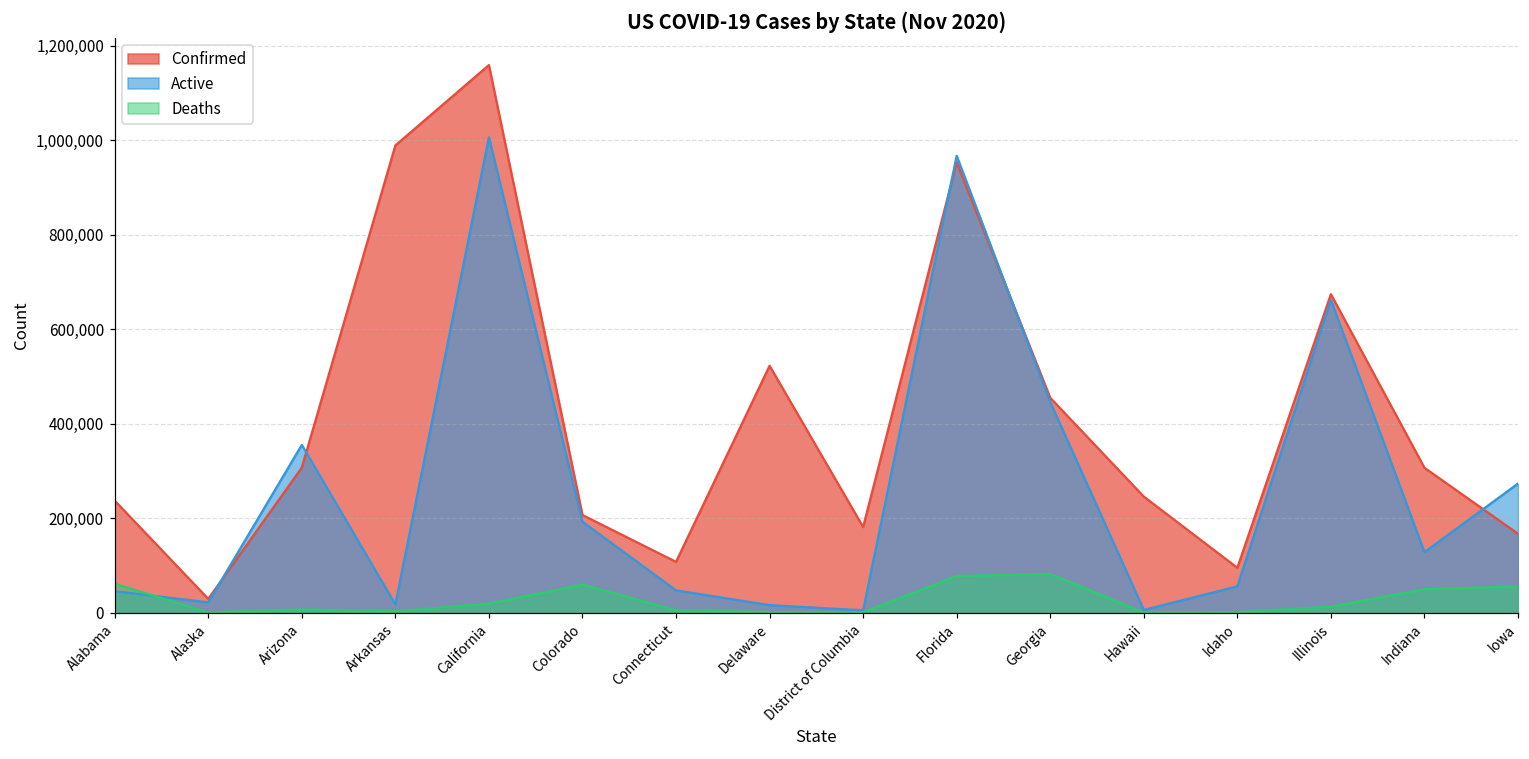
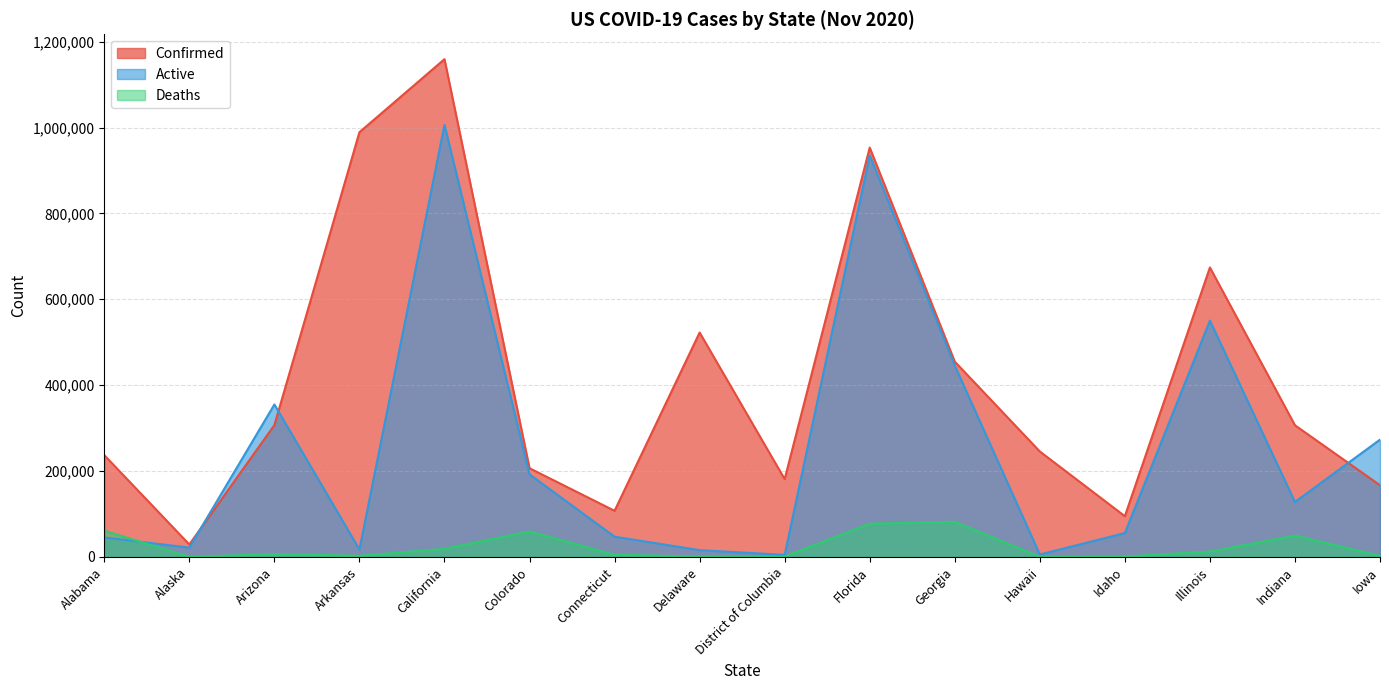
Active, Florida: 970,000 -> 940,000
Active, Illinois: 660,000 -> 550,000
Deaths, Iowa: 60,000 -> 0
